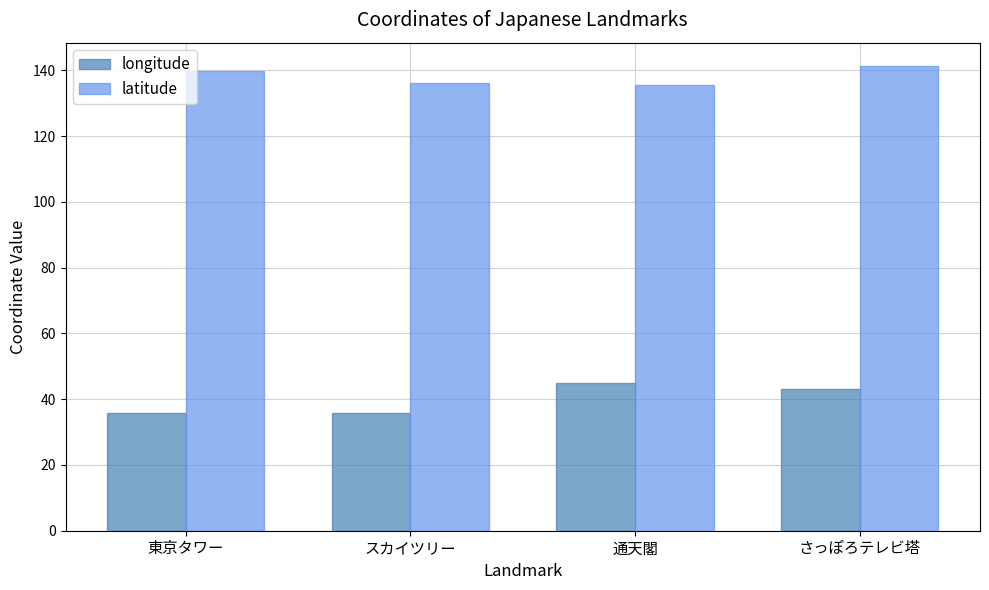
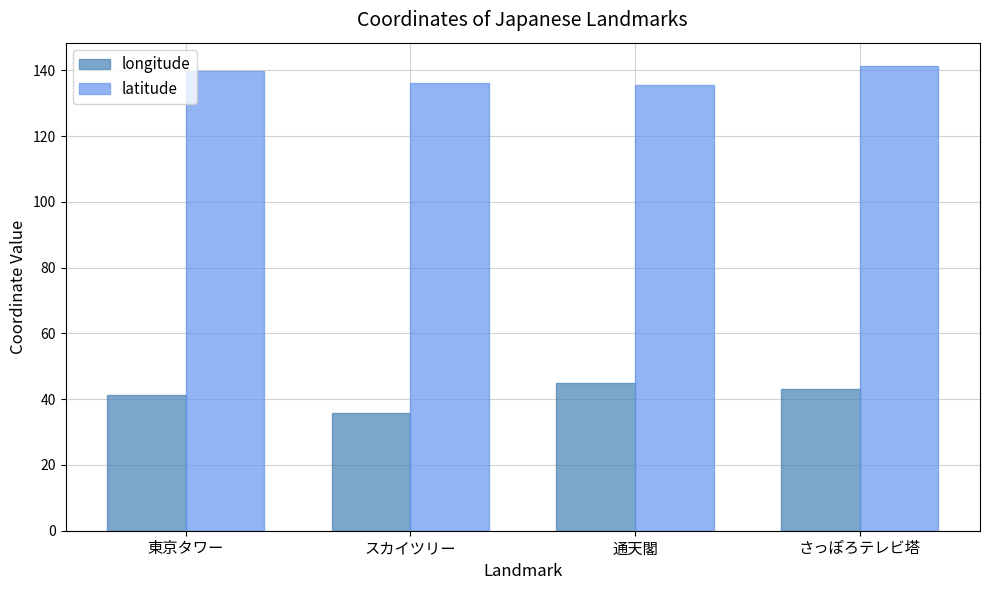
longitude, 東京タワー: 36 -> 41
